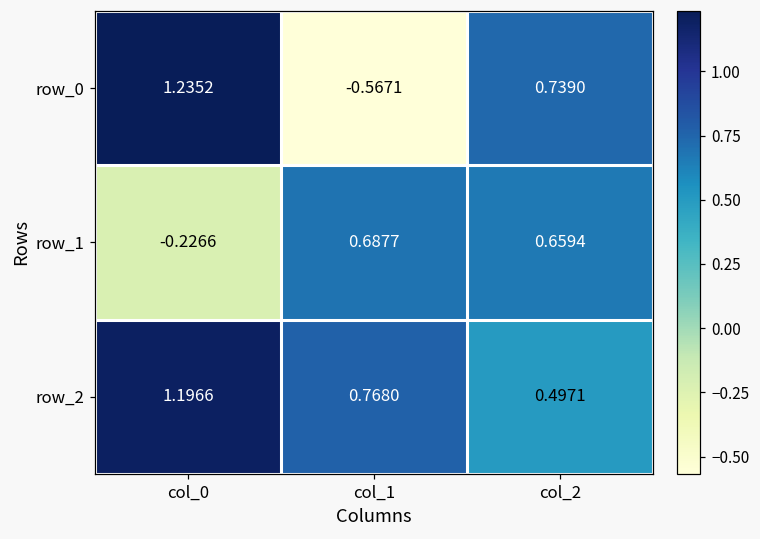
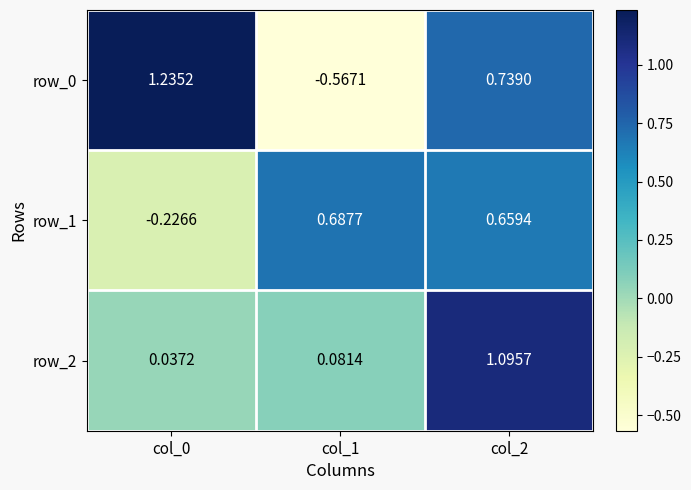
row_2, col_0: 1.1966 -> 0.0372
row_2, col_1: 0.7680 -> 0.0814
row_2, col_2: 0.4971 -> 1.0957
